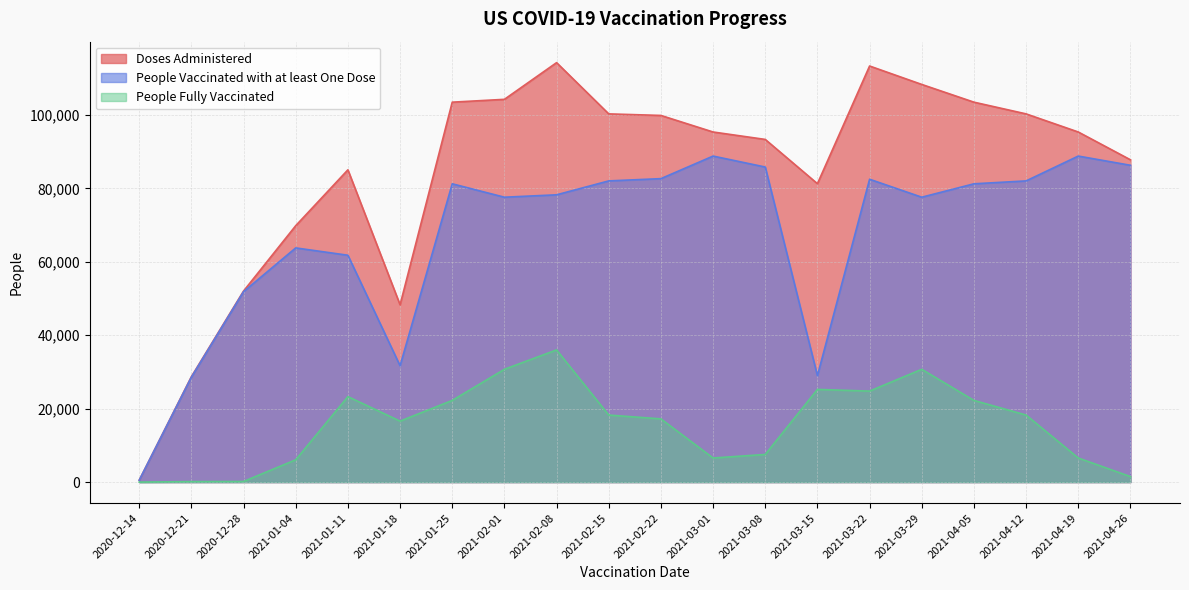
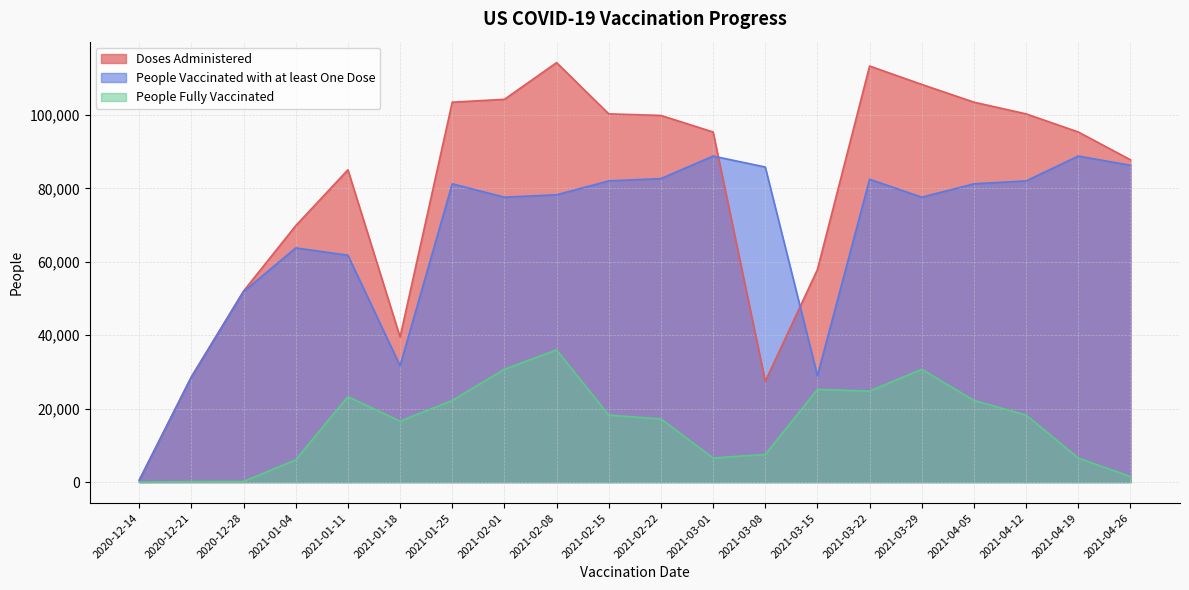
Doses Administered, 2021-01-18: 48,000 -> 39,000
Doses Administered, 2021-03-08: 93,000 -> 27,000
Doses Administered, 2021-03-15: 81,000 -> 58,000
